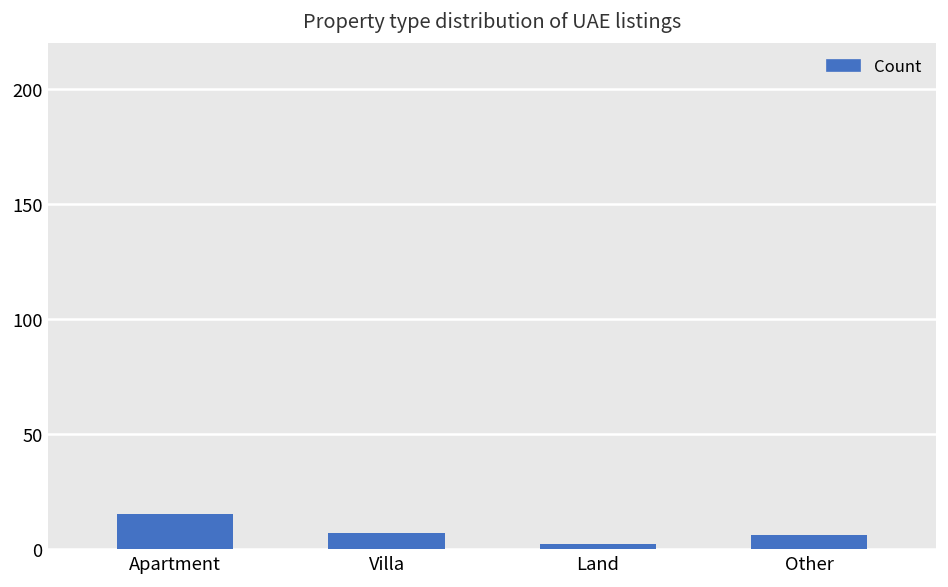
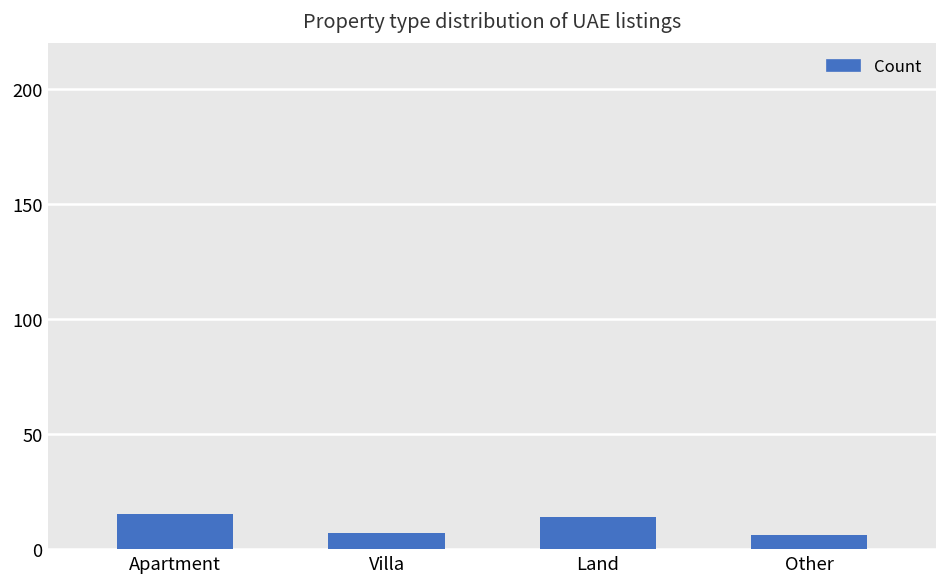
Land: 2 -> 14
